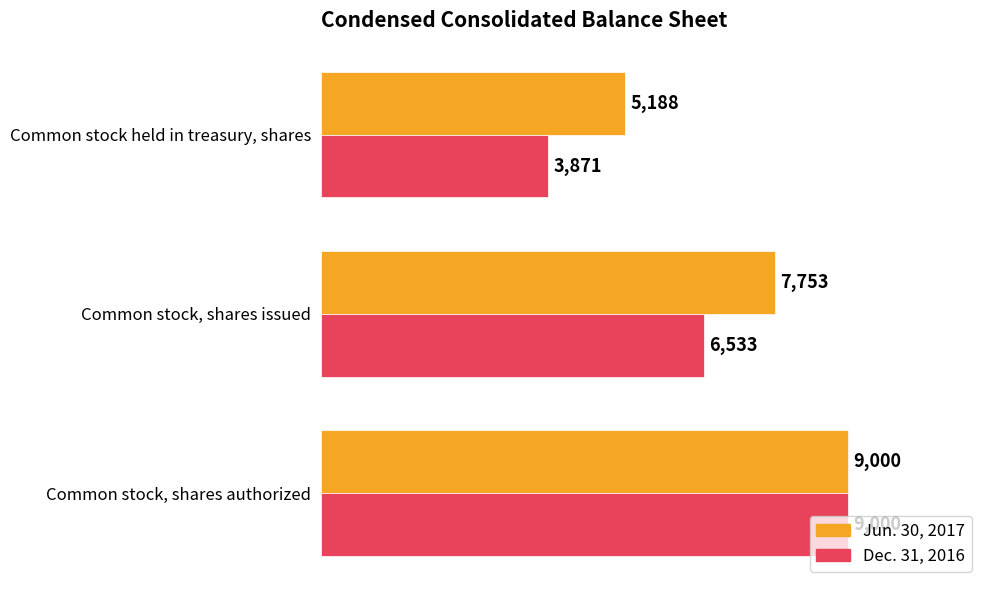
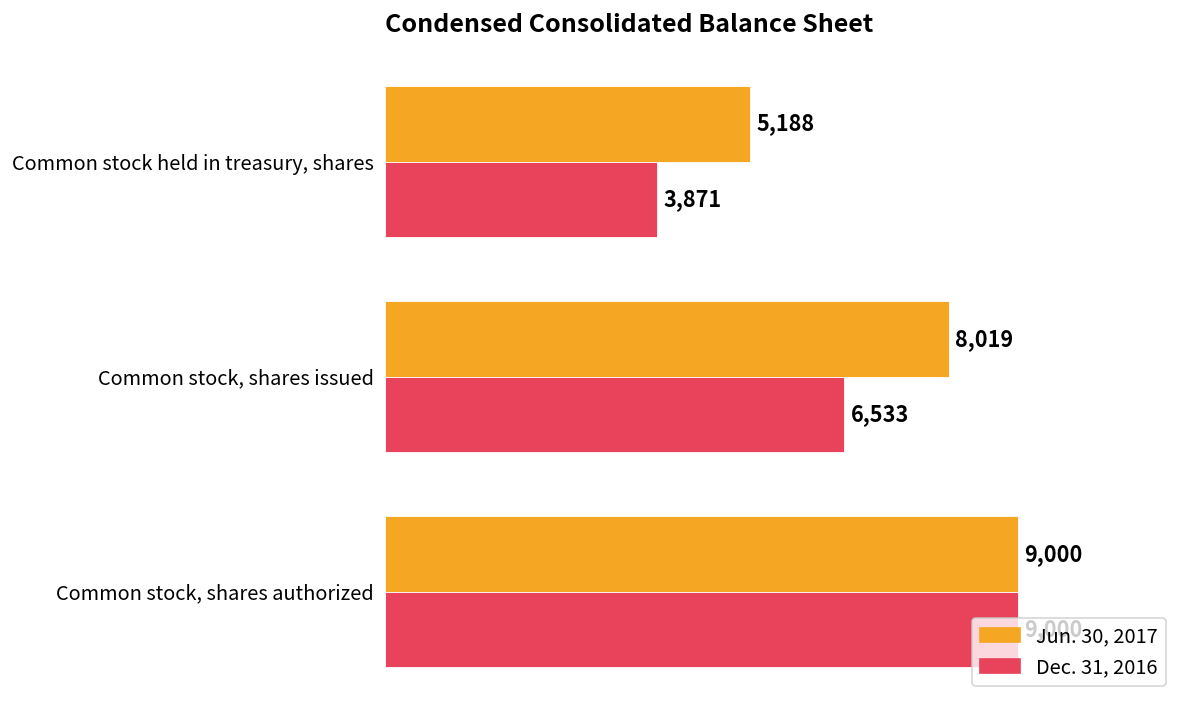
Jun. 30, 2017, Common stock, shares issued: 7,753 -> 8,019
